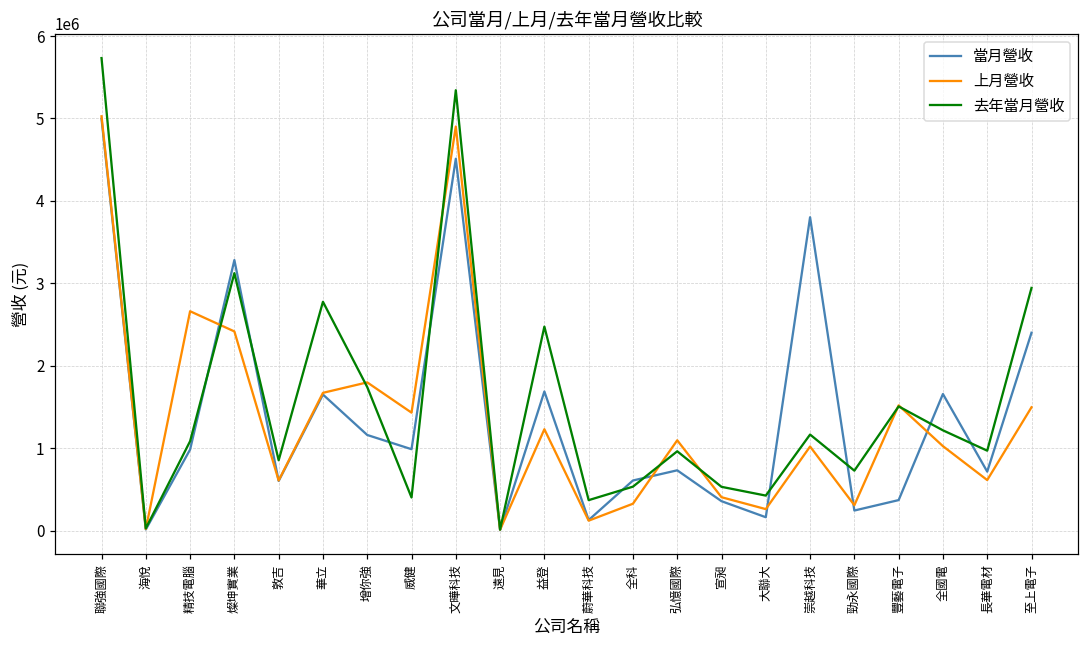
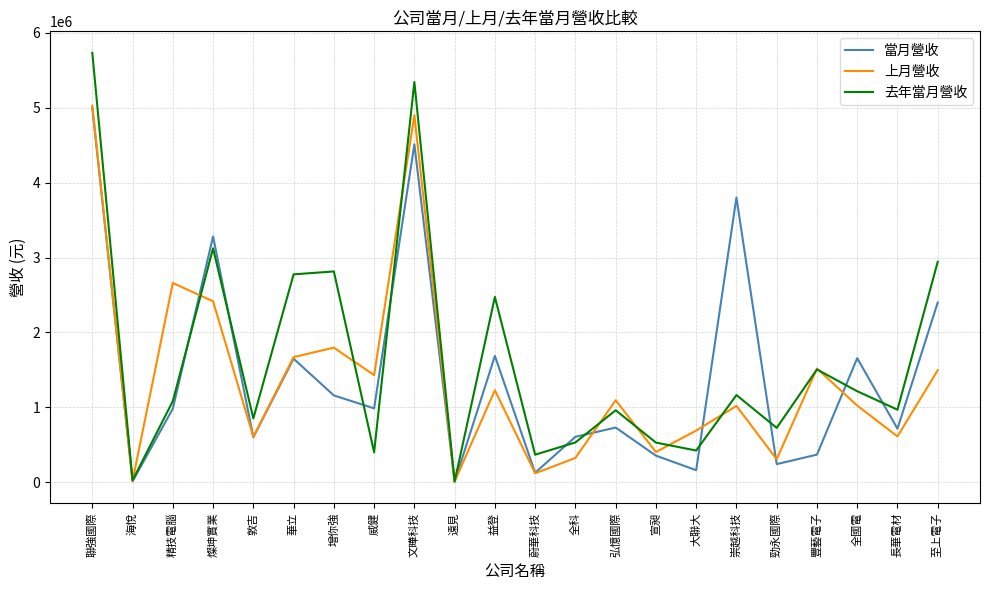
去年當月營收, 增你強: 1700000 -> 2800000
上月營收, 大聯大: 300000 -> 700000
